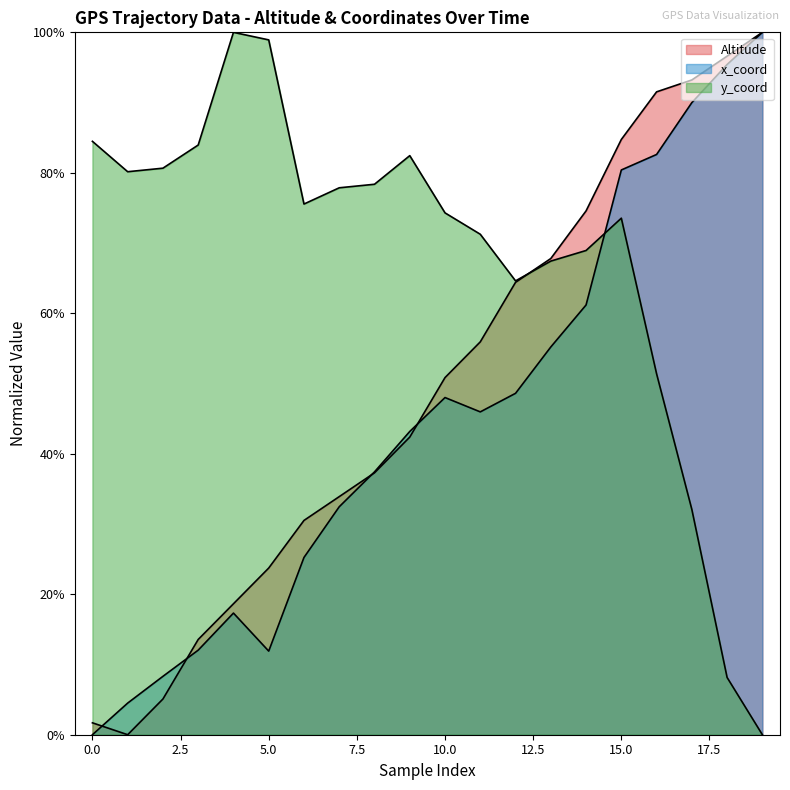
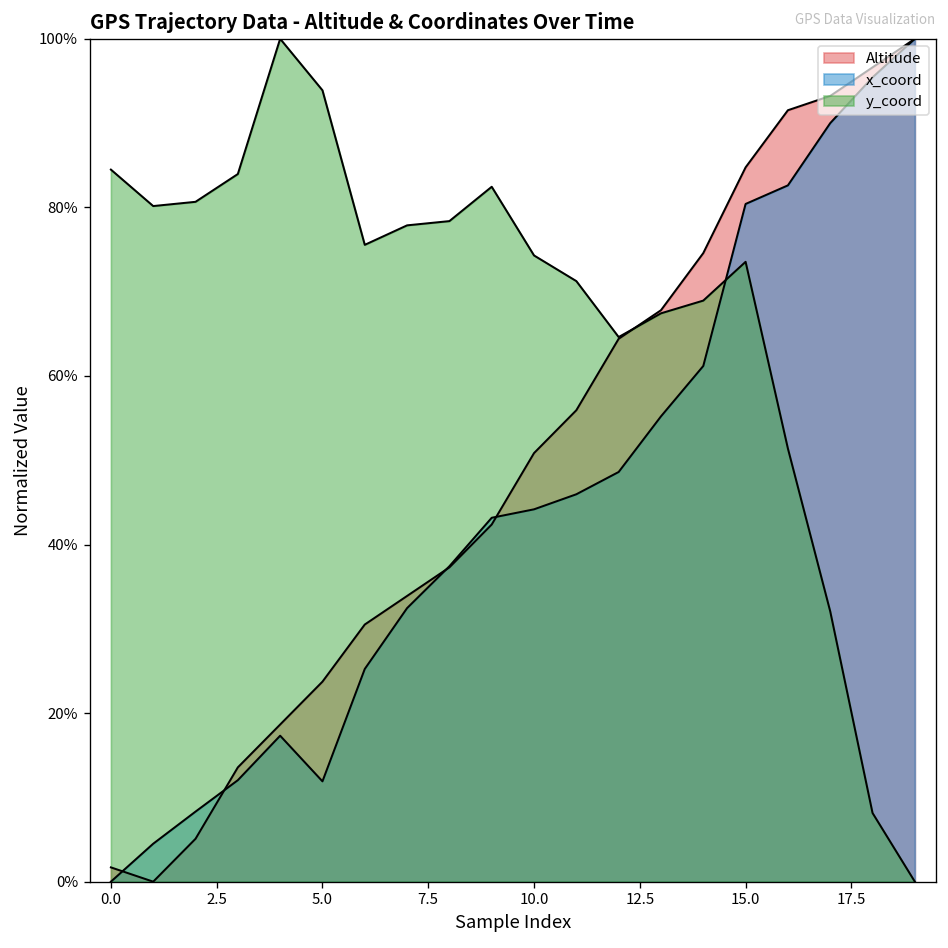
y_coord, 5.0: 99% -> 94%
x_coord, 10.0: 48% -> 44%
